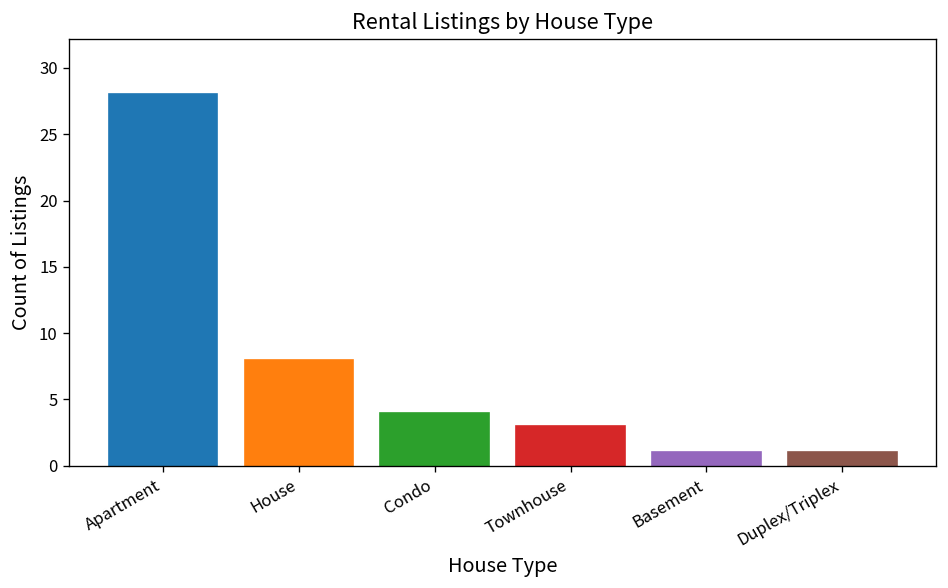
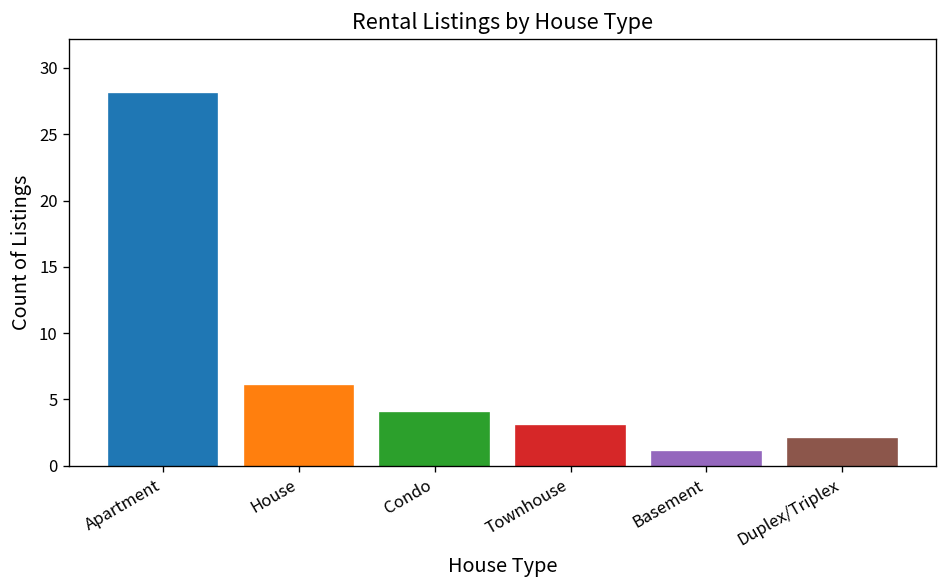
House: 8 -> 6
Duplex/Triplex: 1 -> 2
